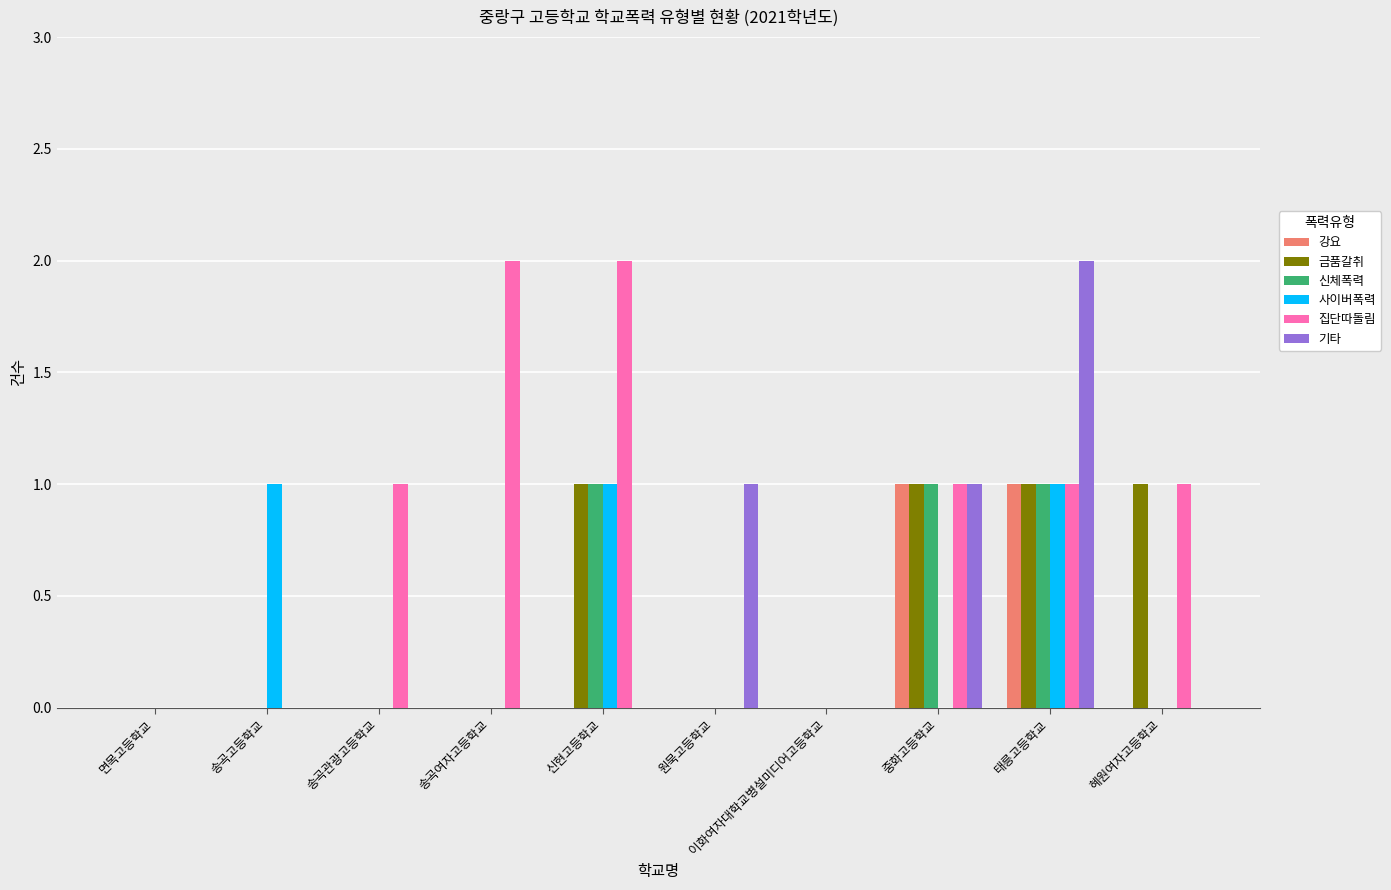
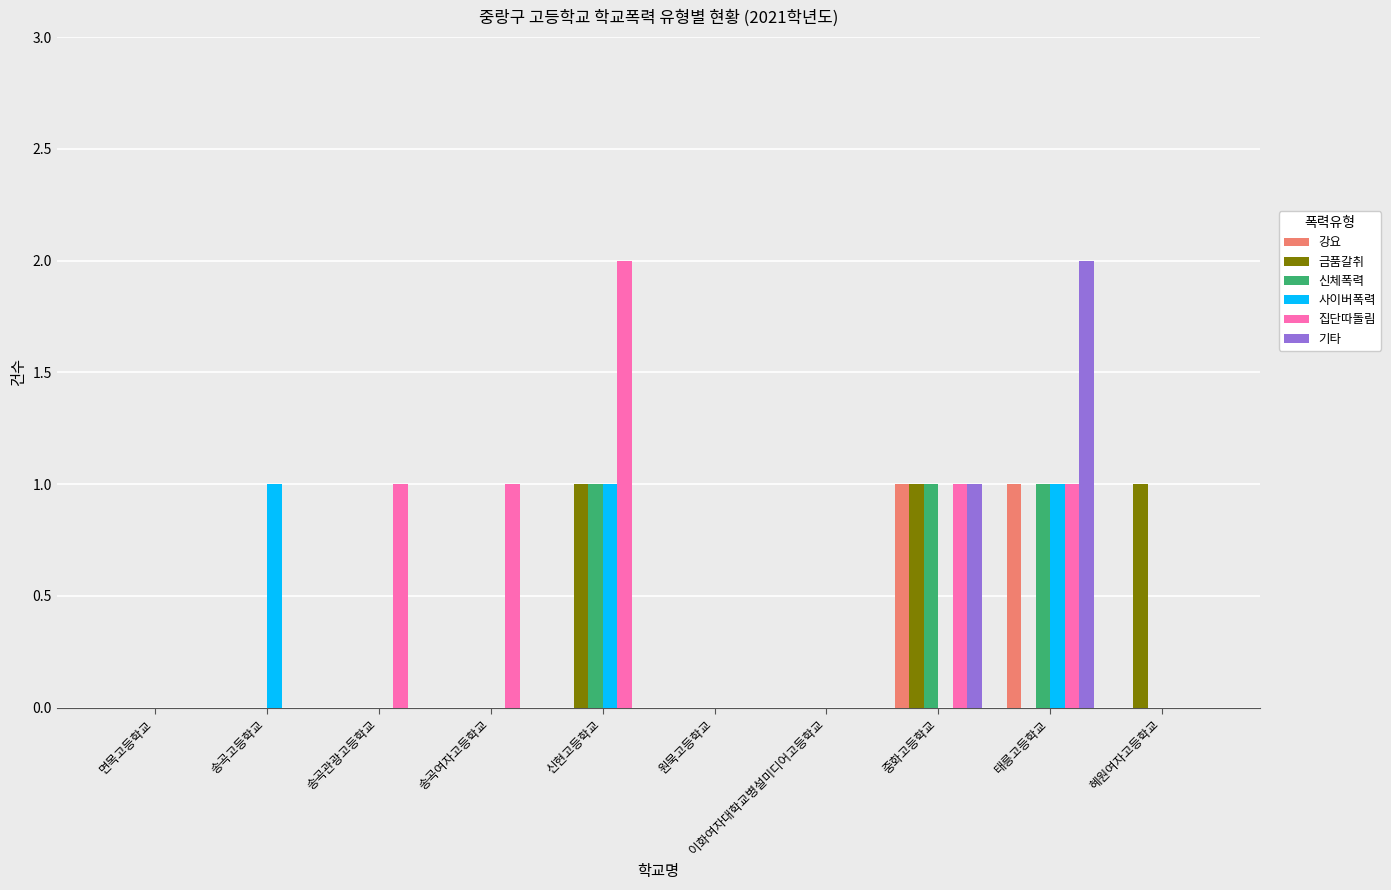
집단따돌림, 송곡여자고등학교: 2 -> 1
기타, 원묵고등학교: 1 -> 0
금품갈취, 태릉고등학교: 1 -> 0
집단따돌림, 혜원여자고등학교: 1 -> 0
